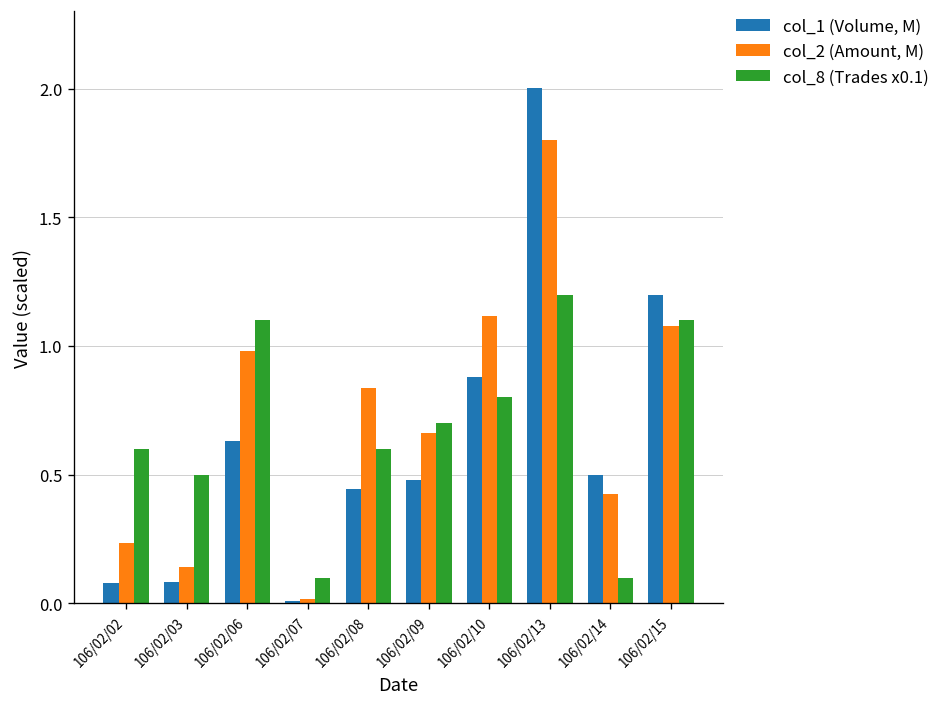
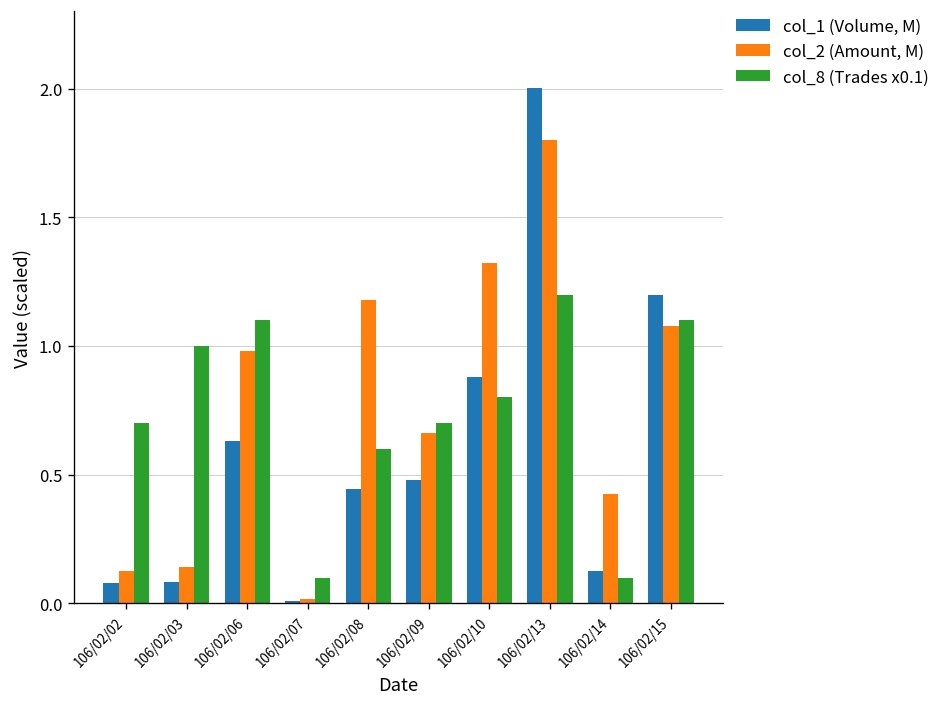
col_2 (Amount, M), 106/02/02: 0.23 -> 0.12
col_8 (Trades x0.1), 106/02/02: 0.60 -> 0.70
col_8 (Trades x0.1), 106/02/03: 0.50 -> 1.00
col_2 (Amount, M), 106/02/08: 0.84 -> 1.18
col_2 (Amount, M), 106/02/10: 1.12 -> 1.32
col_1 (Volume, M), 106/02/14: 0.50 -> 0.12
